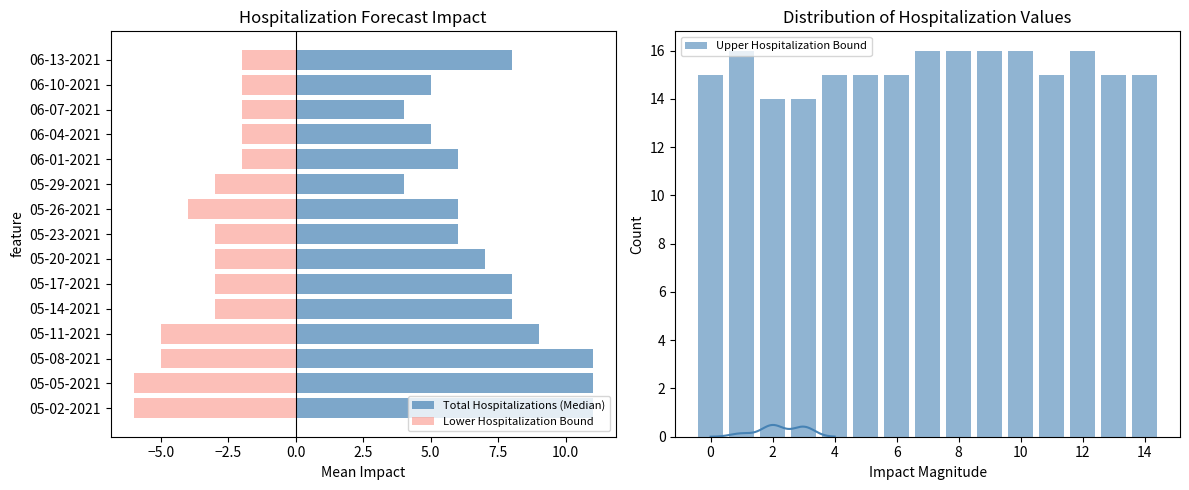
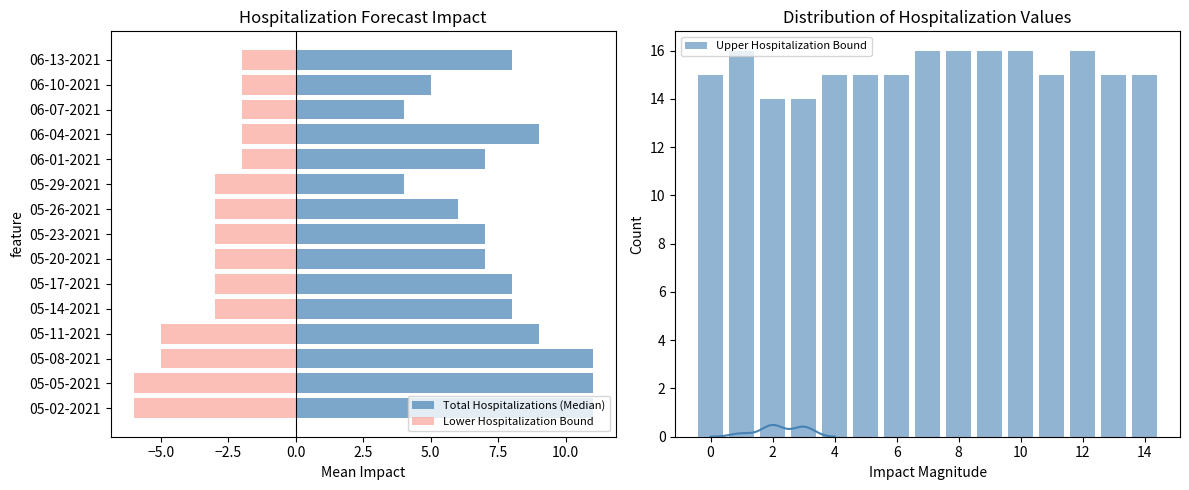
Hospitalization Forecast Impact, Total Hospitalizations (Median), 06-04-2021: 5 -> 9
Hospitalization Forecast Impact, Total Hospitalizations (Median), 06-01-2021: 6 -> 7
Hospitalization Forecast Impact, Lower Hospitalization Bound, 05-26-2021: -4.0 -> -3.0
Hospitalization Forecast Impact, Total Hospitalizations (Median), 05-23-2021: 6 -> 7
